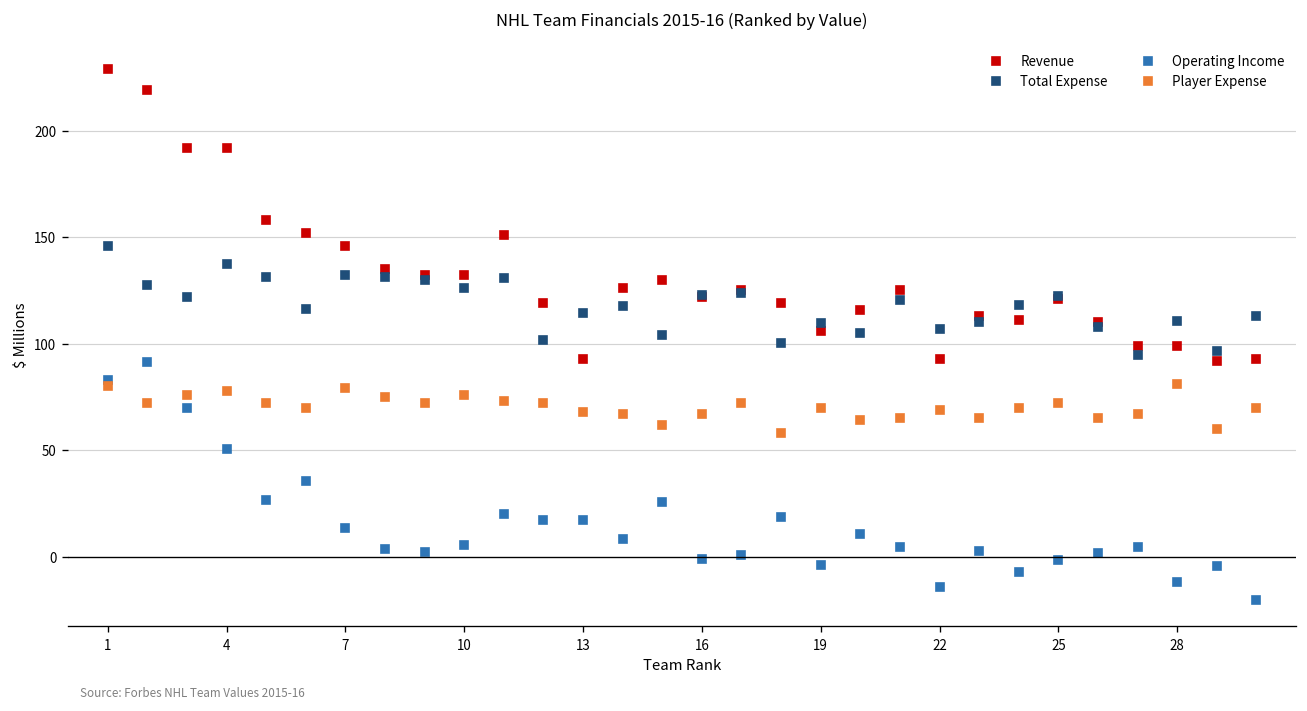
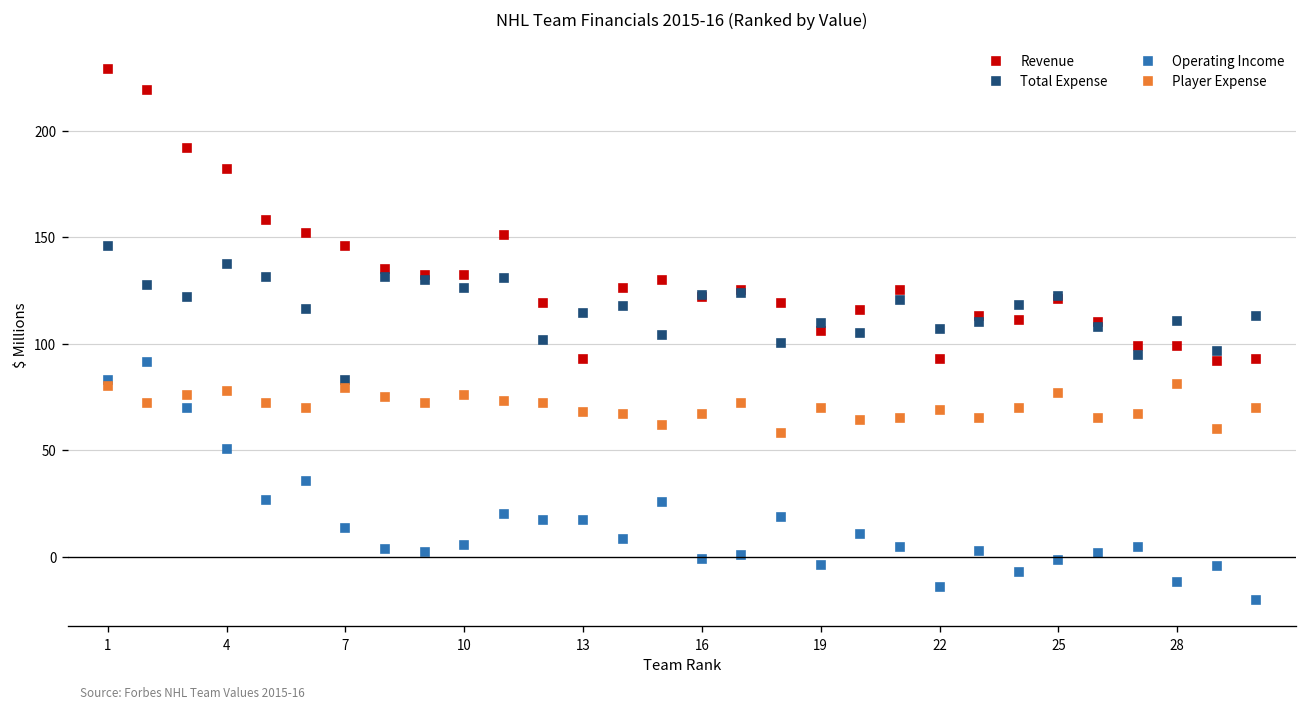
Revenue, 4: 192 -> 182
Total Expense, 7: 132 -> 83
Player Expense, 25: 72 -> 77
